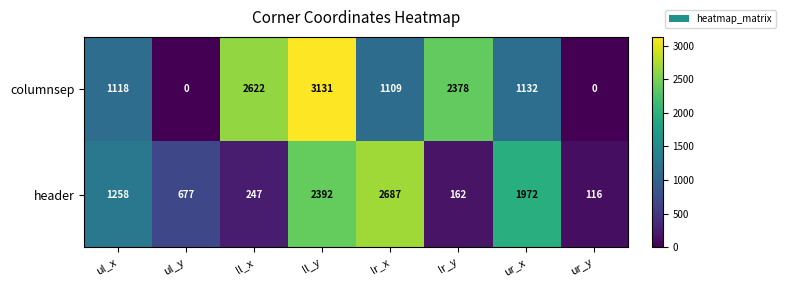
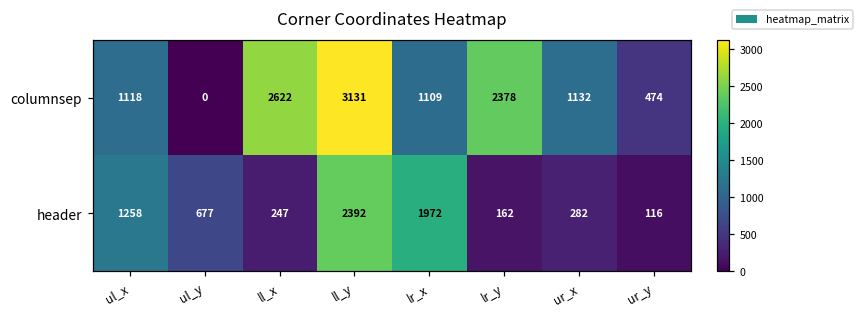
columnsep, ur_y: 0 -> 474
header, lr_x: 2687 -> 1972
header, ur_x: 1972 -> 282
